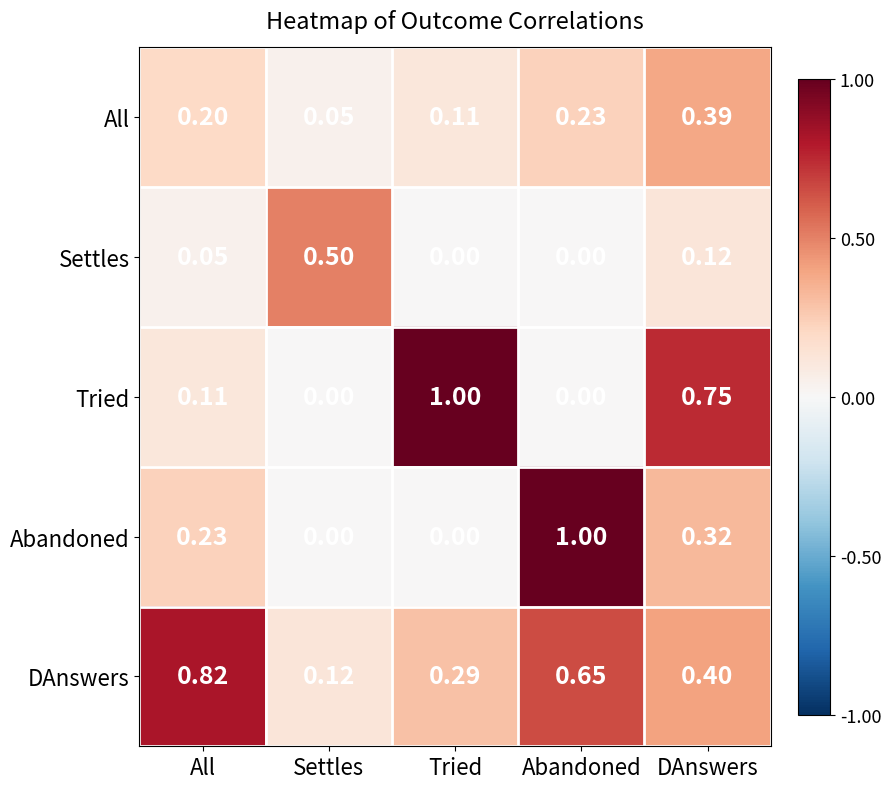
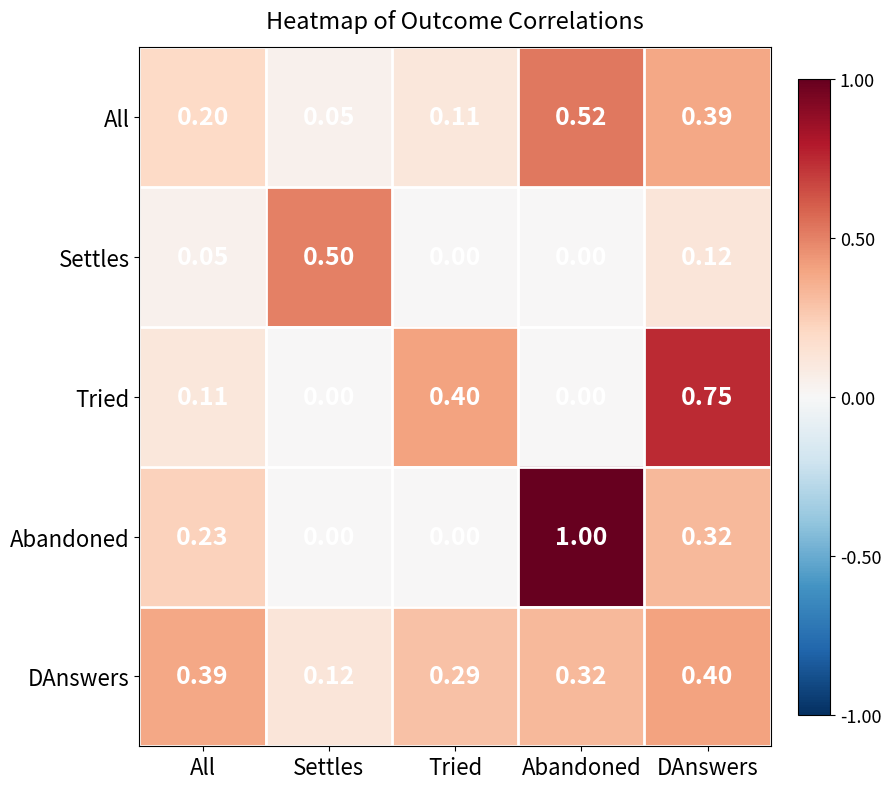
All, Abandoned: 0.23 -> 0.52
Tried, Tried: 1.00 -> 0.40
DAnswers, All: 0.82 -> 0.39
DAnswers, Abandoned: 0.65 -> 0.32
